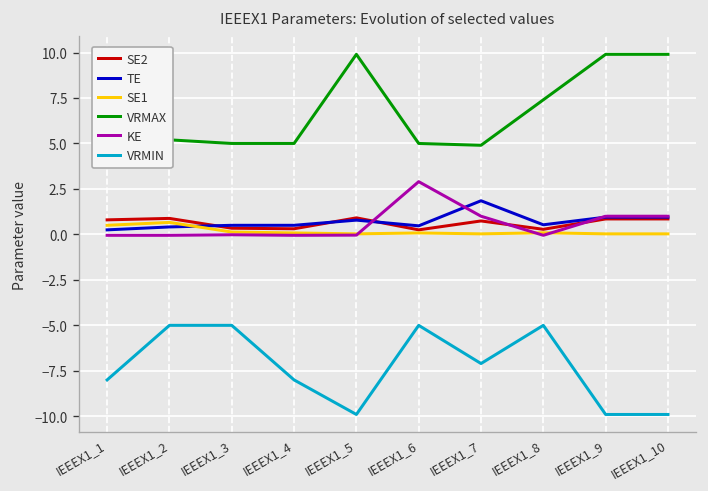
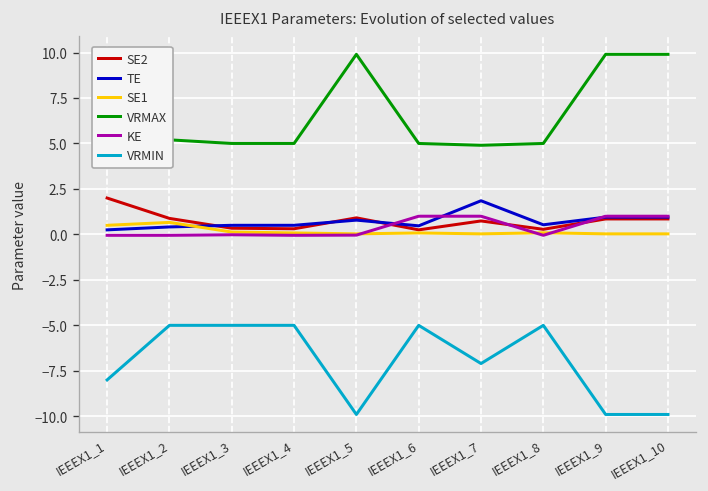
SE2, IEEEX1_1: 0.8 -> 2.0
VRMIN, IEEEX1_4: -8 -> -5
KE, IEEEX1_6: 2.9 -> 1.0
VRMAX, IEEEX1_8: 7.4 -> 5.0
